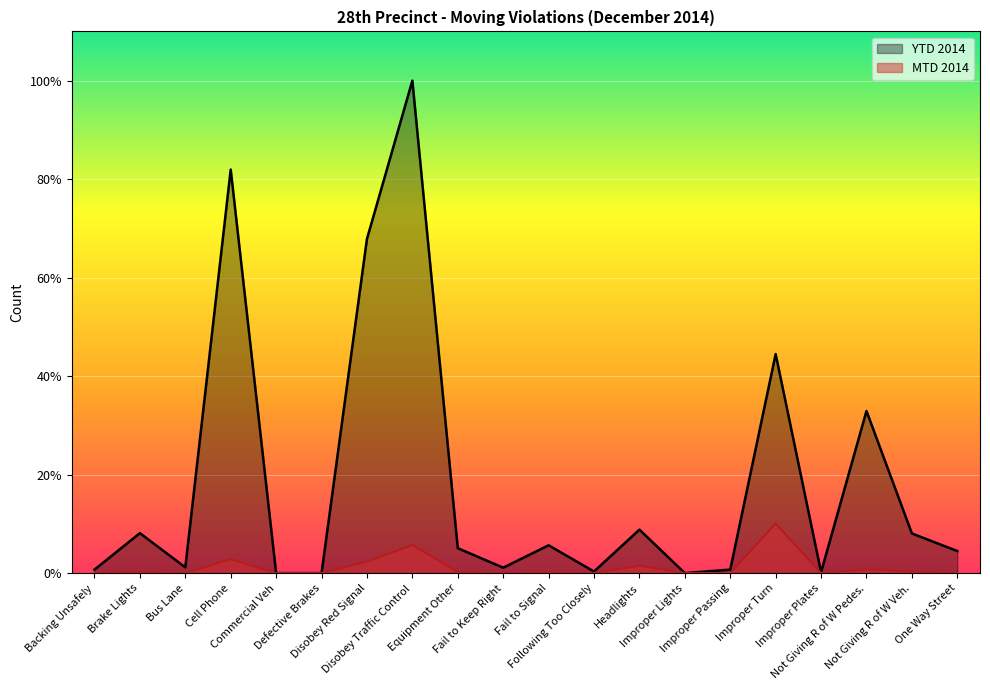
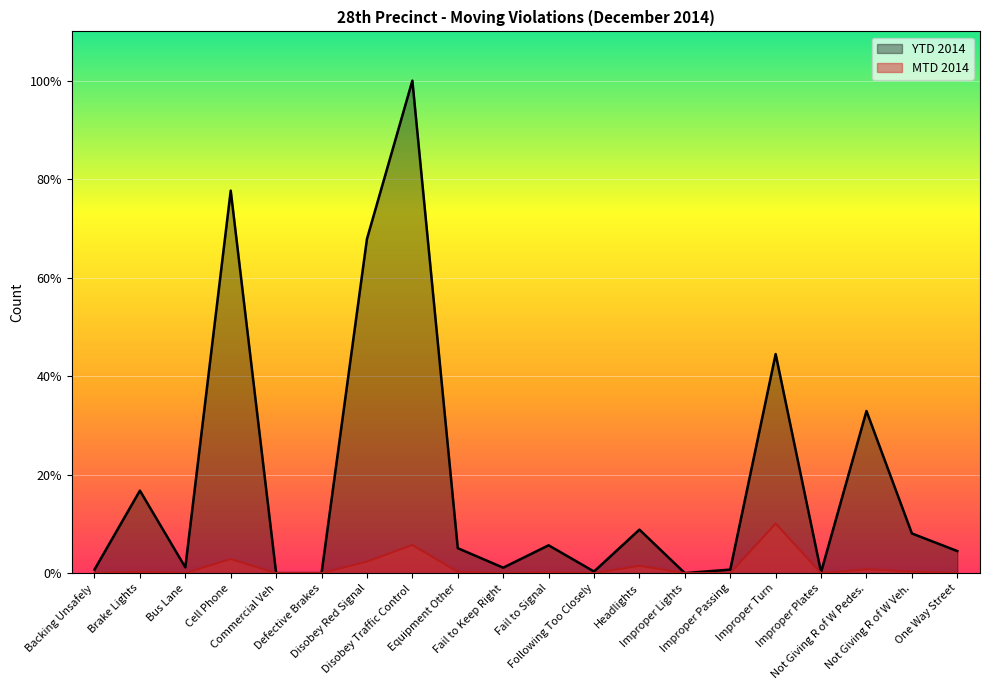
YTD 2014, Brake Lights: 8% -> 17%
YTD 2014, Cell Phone: 82% -> 78%
